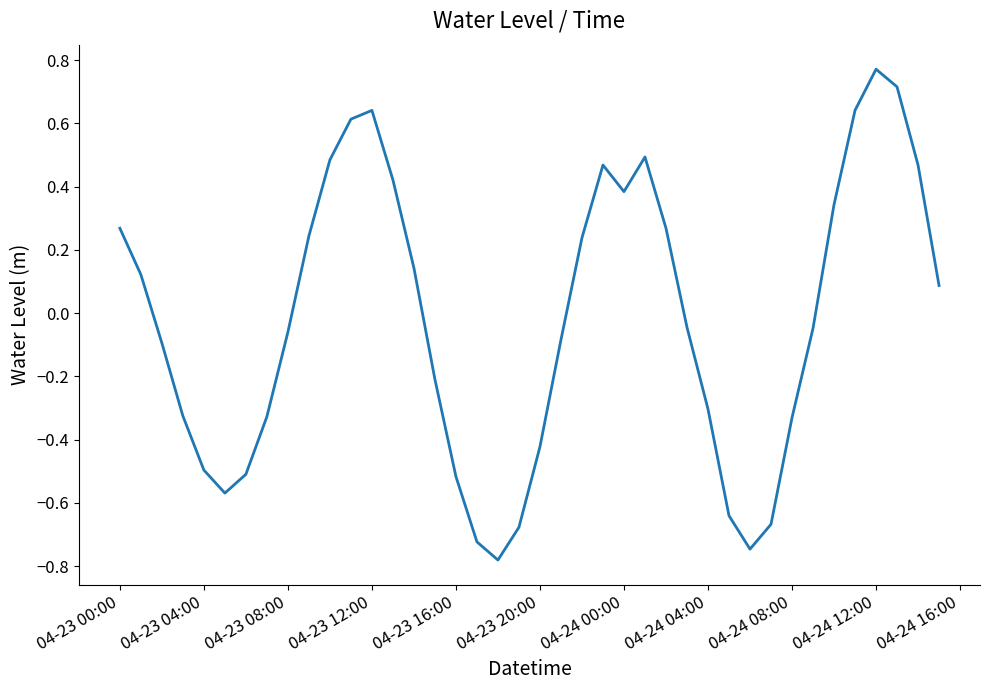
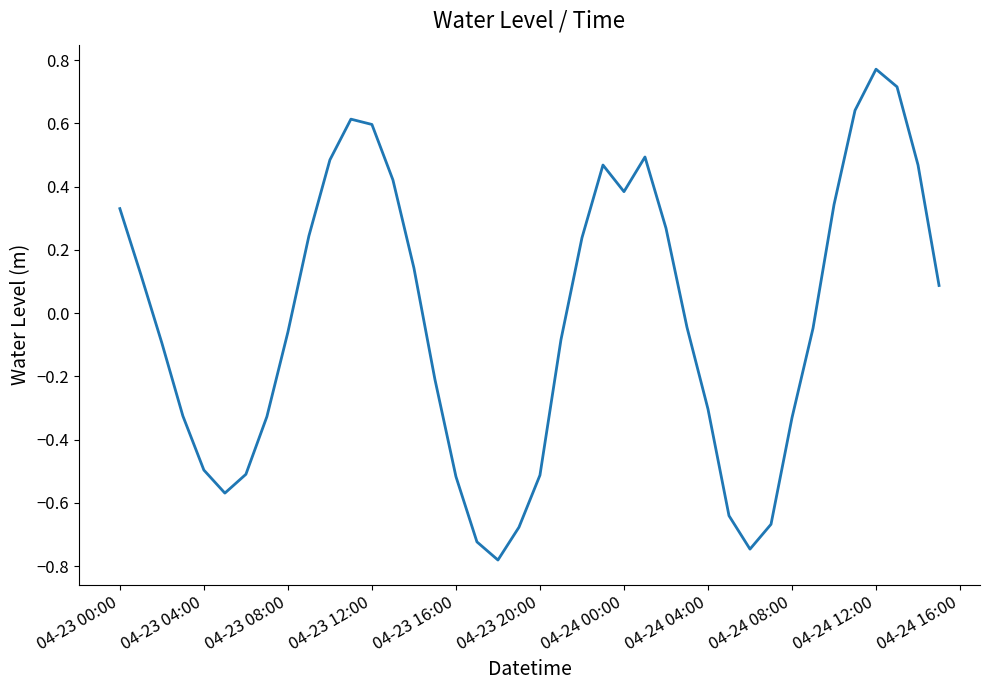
04-23 00:00: 0.27 -> 0.33
04-23 12:00: 0.64 -> 0.60
04-23 20:00: -0.42 -> -0.51
